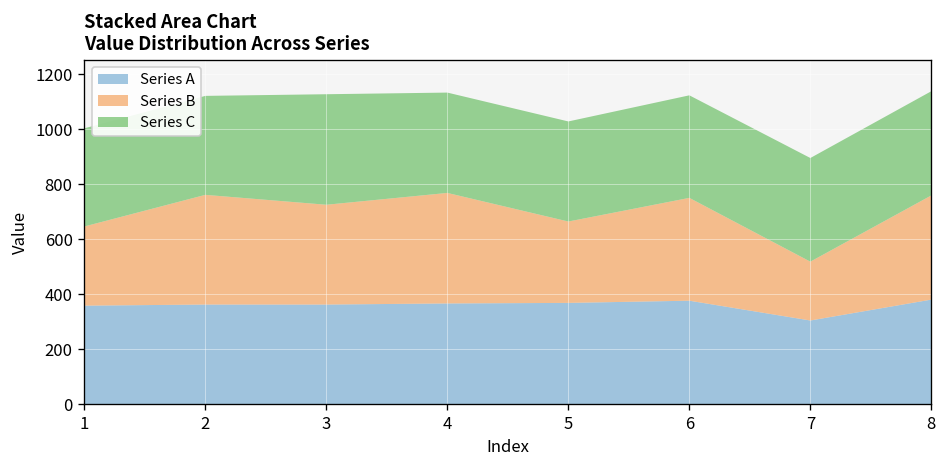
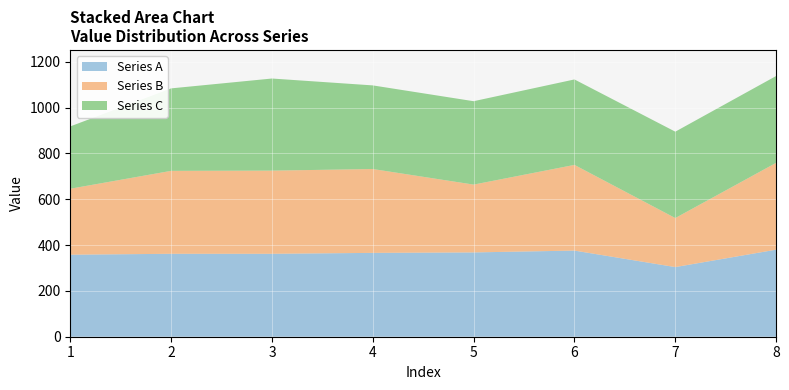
Series C, 1: 360 -> 270
Series B, 2: 400 -> 360
Series B, 4: 400 -> 370
